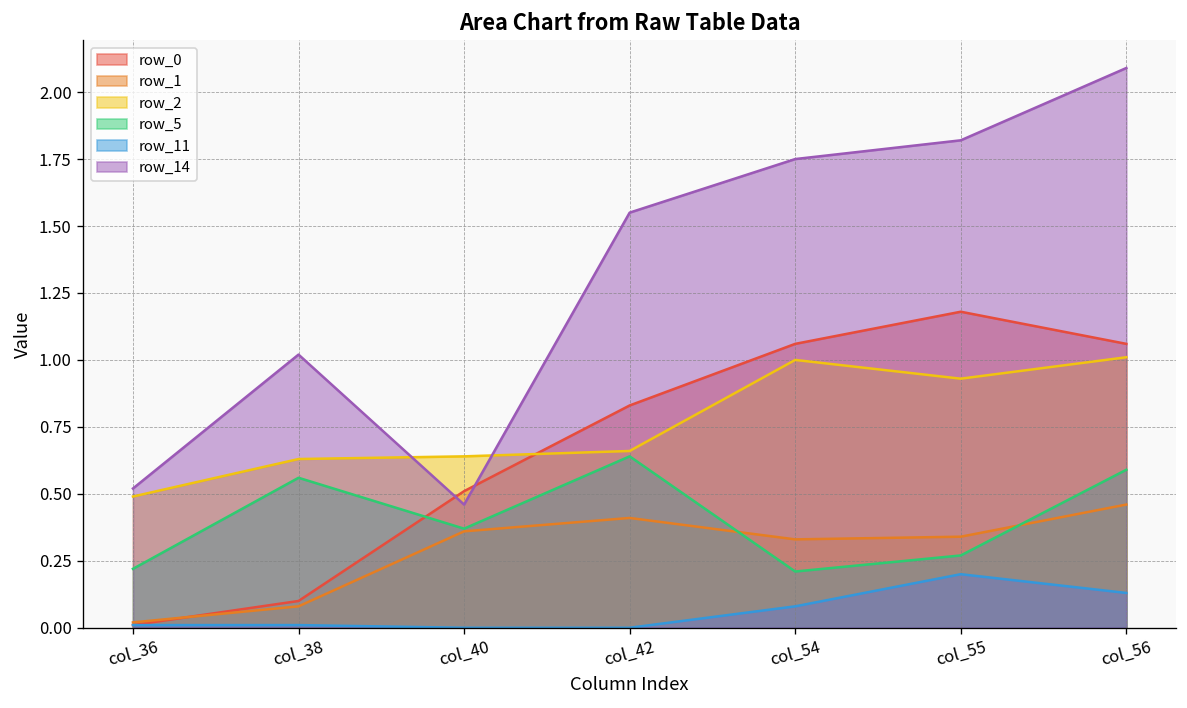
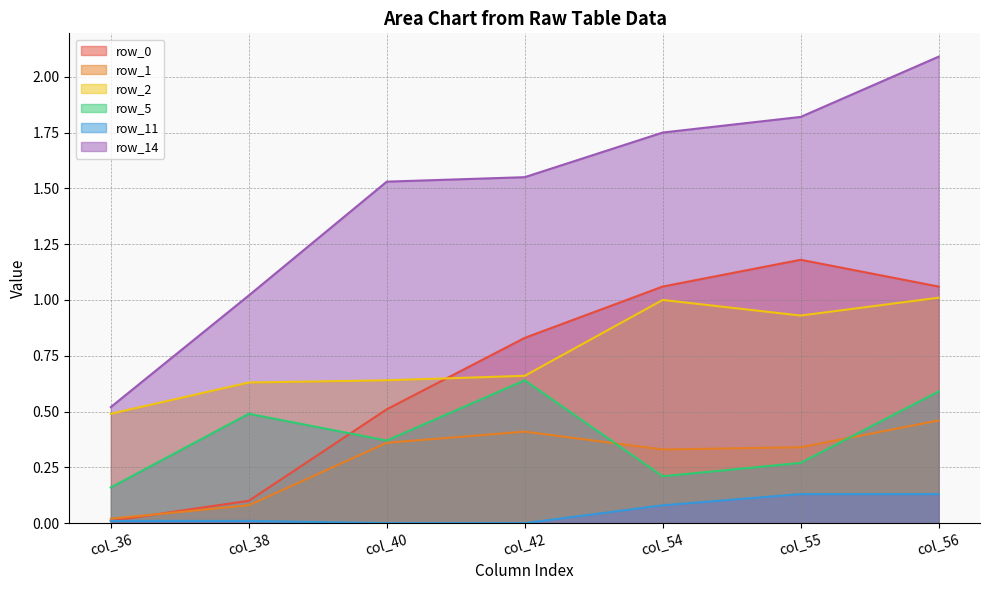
row_5, col_36: 0.22 -> 0.16
row_5, col_38: 0.56 -> 0.49
row_14, col_40: 0.46 -> 1.53
row_11, col_55: 0.20 -> 0.13
